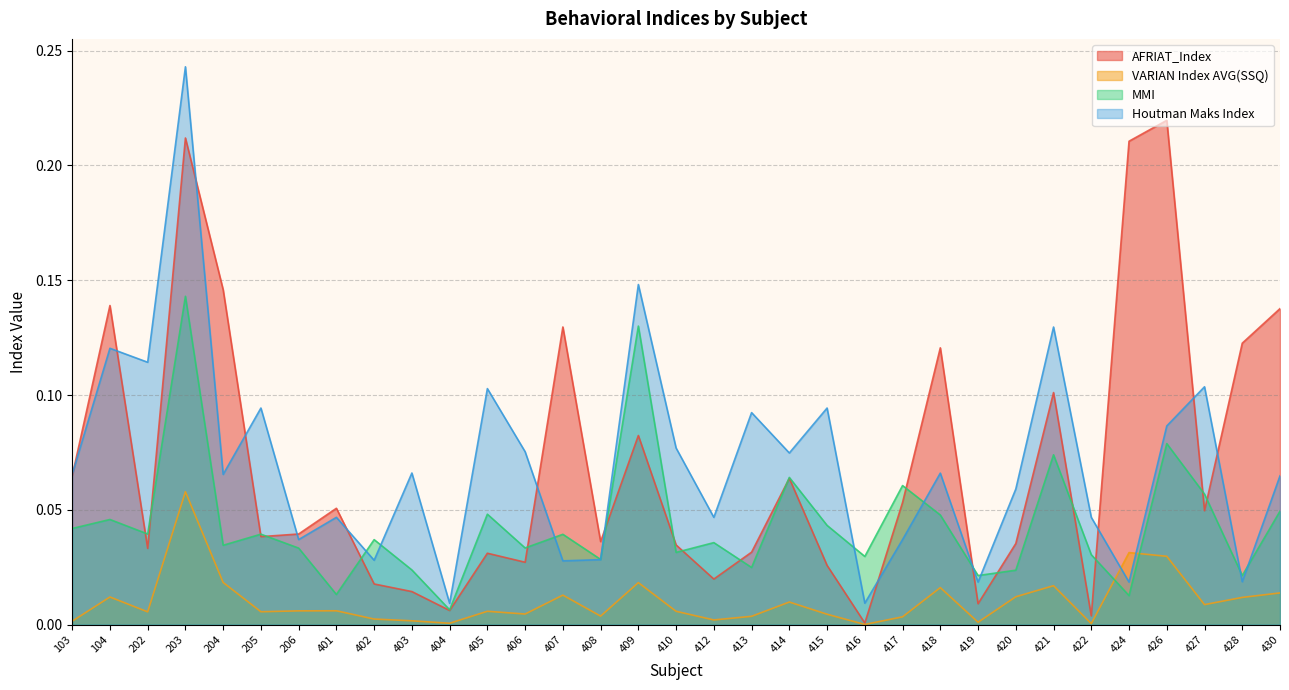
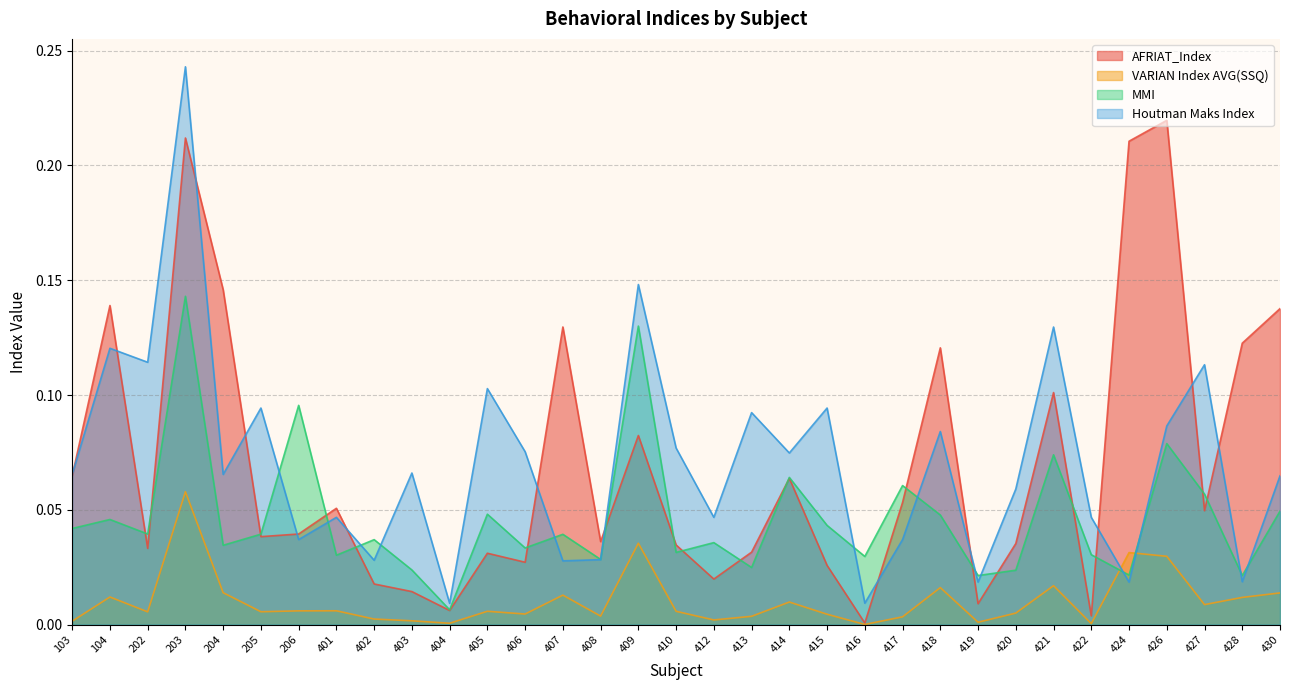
VARIAN Index AVG(SSQ), 204: 0.018 -> 0.014
MMI, 206: 0.033 -> 0.096
MMI, 401: 0.013 -> 0.030
VARIAN Index AVG(SSQ), 409: 0.018 -> 0.035
Houtman Maks Index, 418: 0.066 -> 0.084
VARIAN Index AVG(SSQ), 420: 0.012 -> 0.005
MMI, 424: 0.013 -> 0.022
Houtman Maks Index, 427: 0.104 -> 0.113
